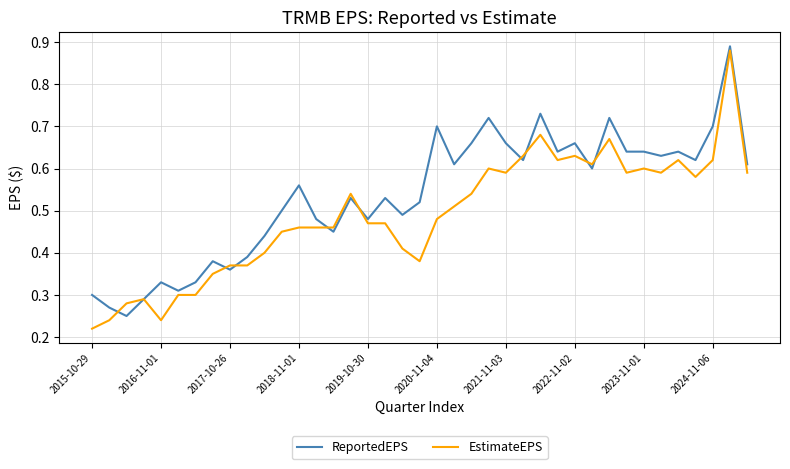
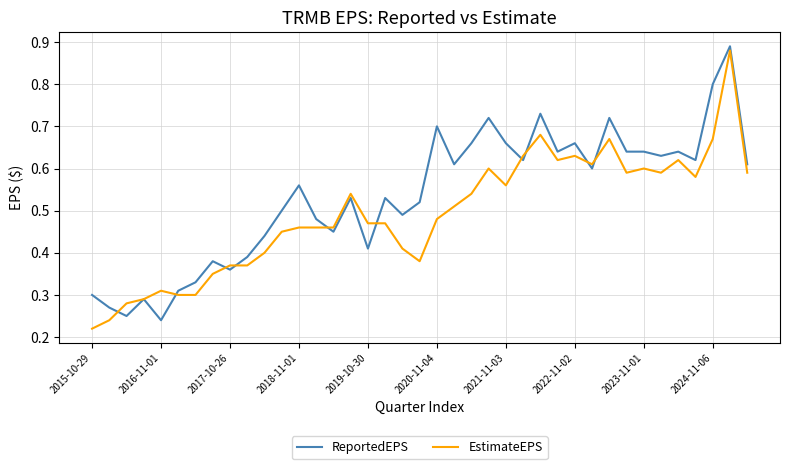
ReportedEPS, 2016-11-01: 0.33 -> 0.24
EstimateEPS, 2016-11-01: 0.24 -> 0.31
ReportedEPS, 2019-10-30: 0.48 -> 0.41
EstimateEPS, 2021-11-03: 0.59 -> 0.56
ReportedEPS, 2024-11-06: 0.7 -> 0.8
EstimateEPS, 2024-11-06: 0.62 -> 0.67
